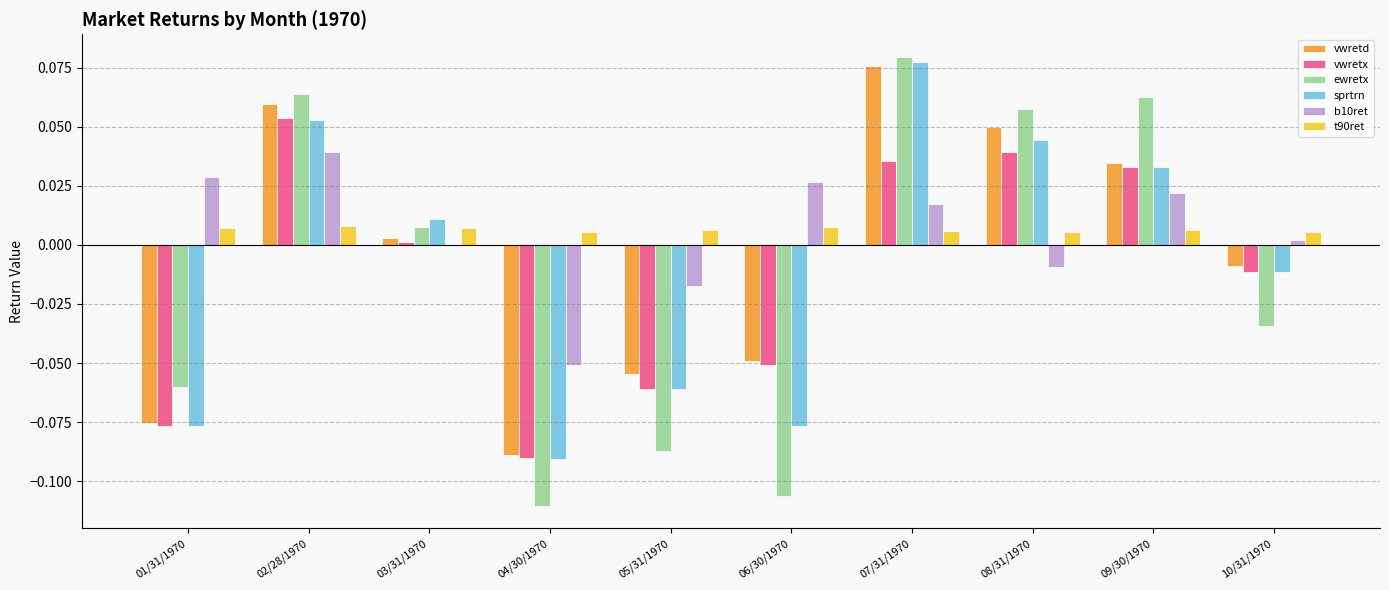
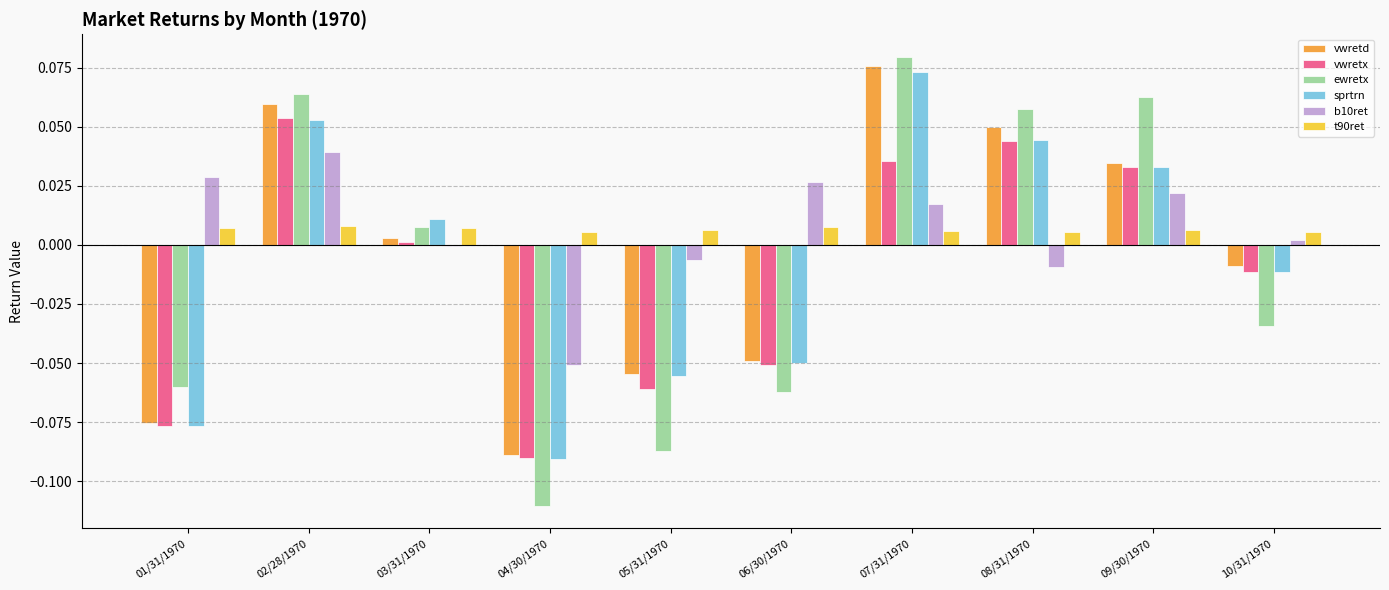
sprtrn, 05/31/1970: -0.061 -> -0.056
b10ret, 05/31/1970: -0.017 -> -0.007
ewretx, 06/30/1970: -0.106 -> -0.062
sprtrn, 06/30/1970: -0.077 -> -0.050
sprtrn, 07/31/1970: 0.077 -> 0.073
vwretx, 08/31/1970: 0.039 -> 0.044
